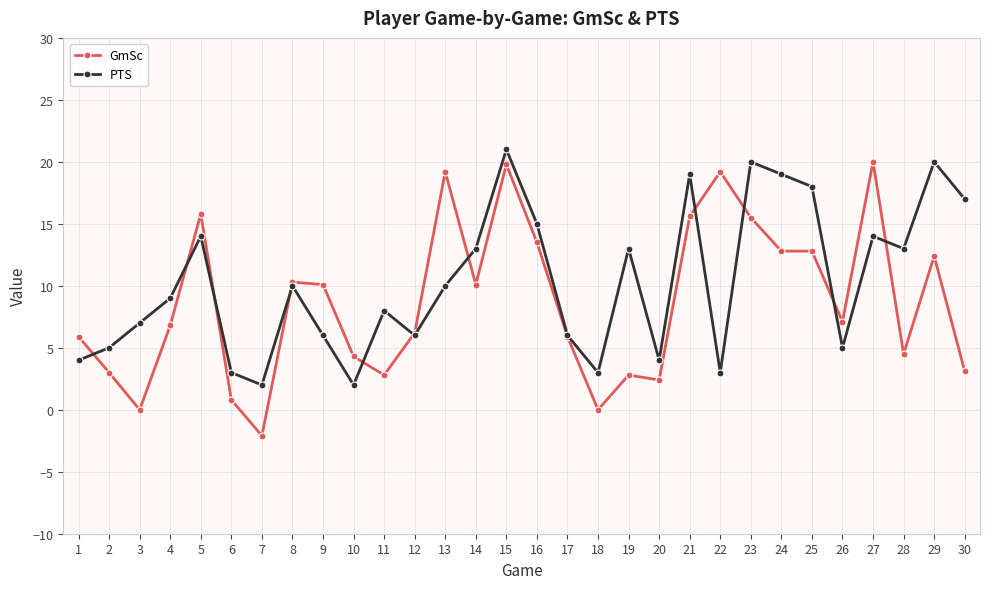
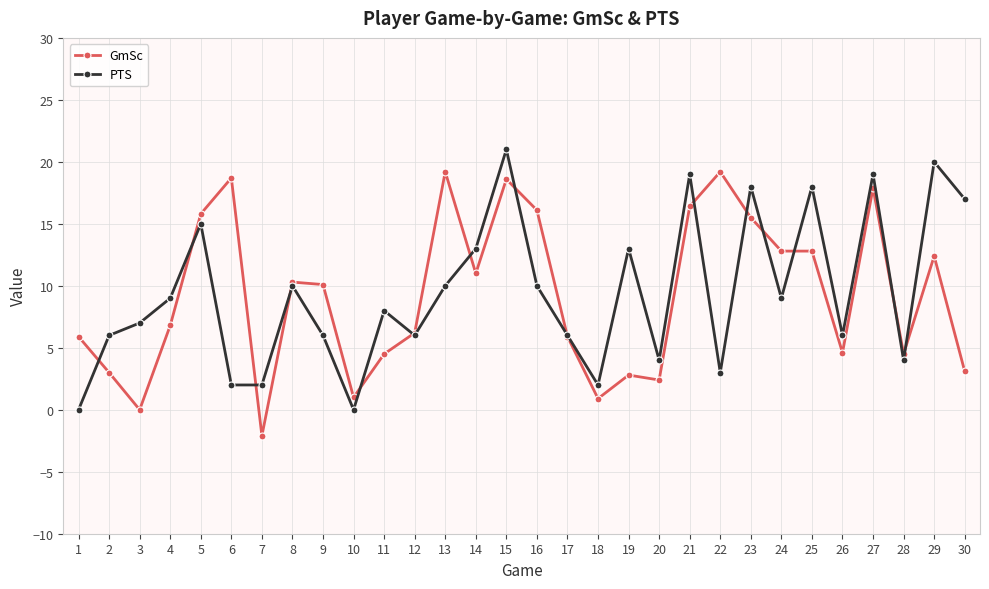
PTS, 1: 4 -> 0
PTS, 2: 5 -> 6
PTS, 5: 14 -> 15
GmSc, 6: 0.8 -> 18.7
PTS, 6: 3 -> 2
GmSc, 10: 4.3 -> 1.0
PTS, 10: 2 -> 0
GmSc, 11: 2.8 -> 4.5
GmSc, 14: 10.1 -> 11.0
GmSc, 15: 19.8 -> 18.6
GmSc, 16: 13.5 -> 16.1
PTS, 16: 15 -> 10
GmSc, 18: 0.0 -> 0.9
PTS, 18: 3 -> 2
GmSc, 21: 15.6 -> 16.4
PTS, 23: 20 -> 18
PTS, 24: 19 -> 9
GmSc, 26: 7.1 -> 4.6
PTS, 26: 5 -> 6
GmSc, 27: 20.0 -> 17.9
PTS, 27: 14 -> 19
PTS, 28: 13 -> 4
